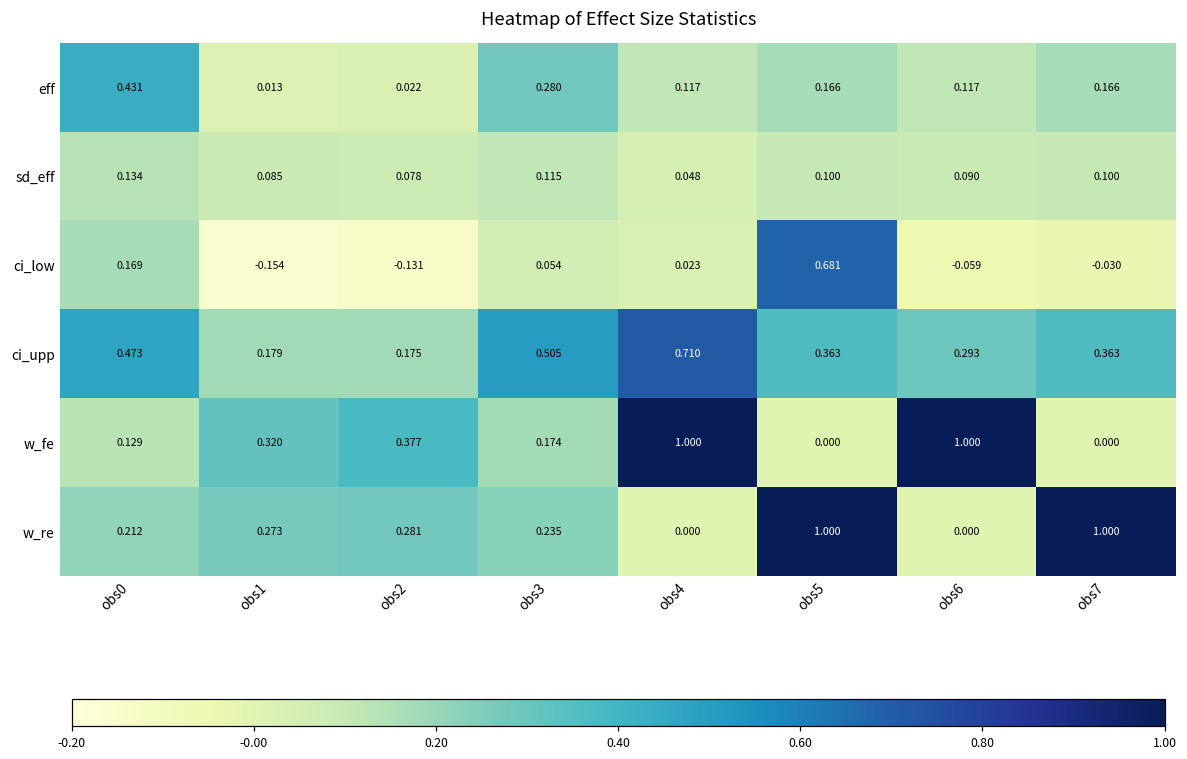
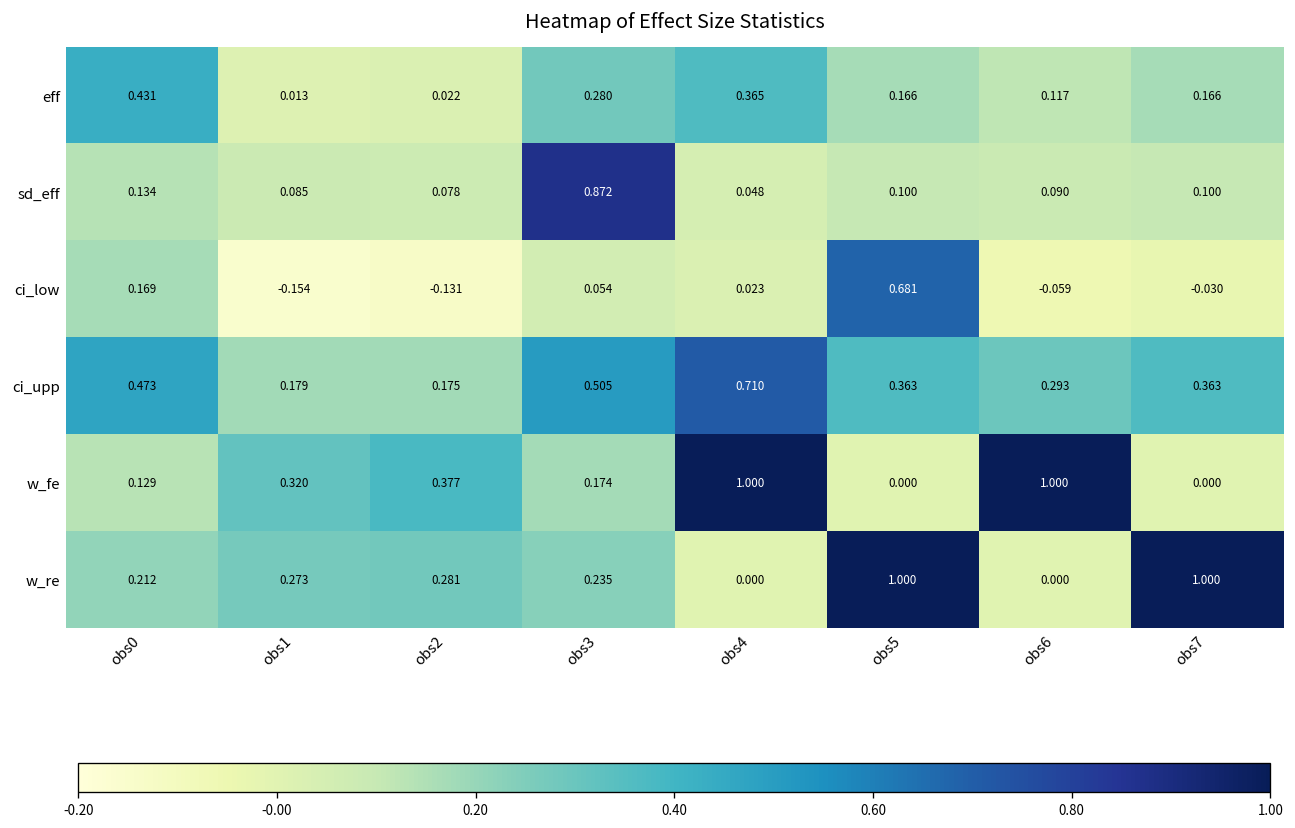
eff, obs4: 0.117 -> 0.365
sd_eff, obs3: 0.115 -> 0.872
